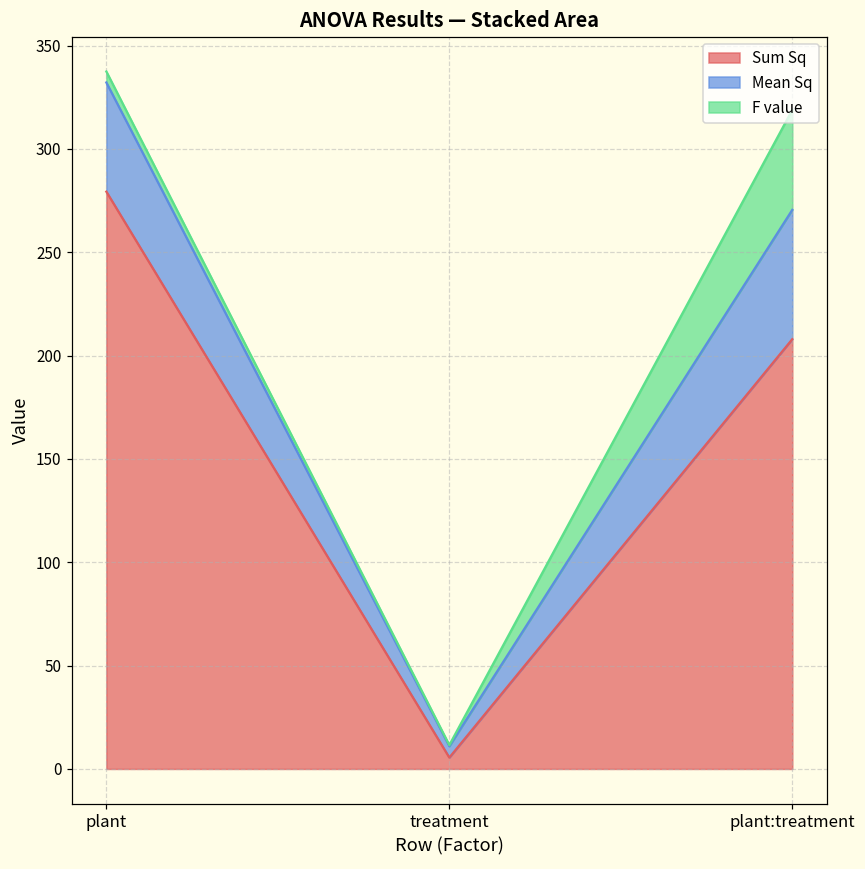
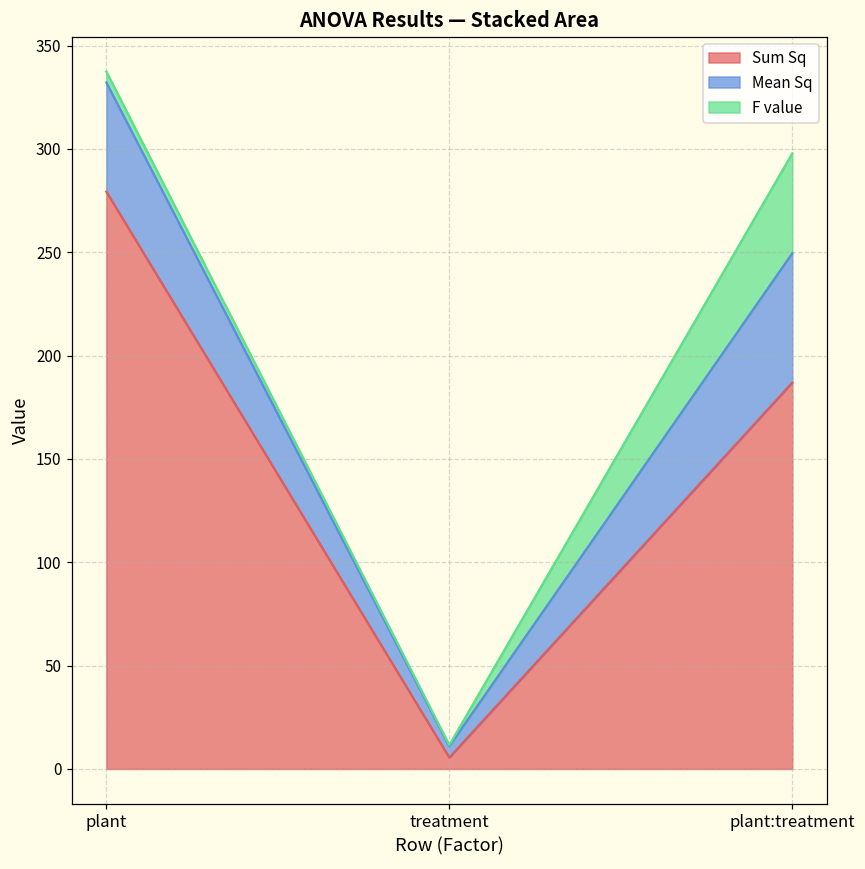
Sum Sq, plant:treatment: 208 -> 187
